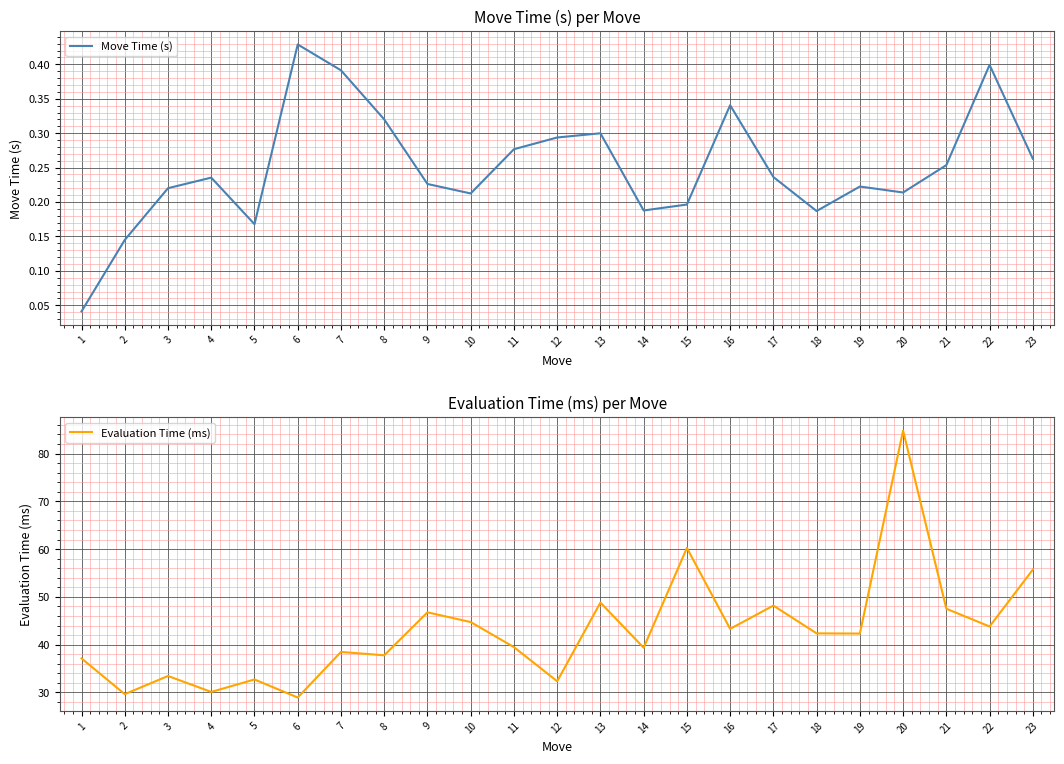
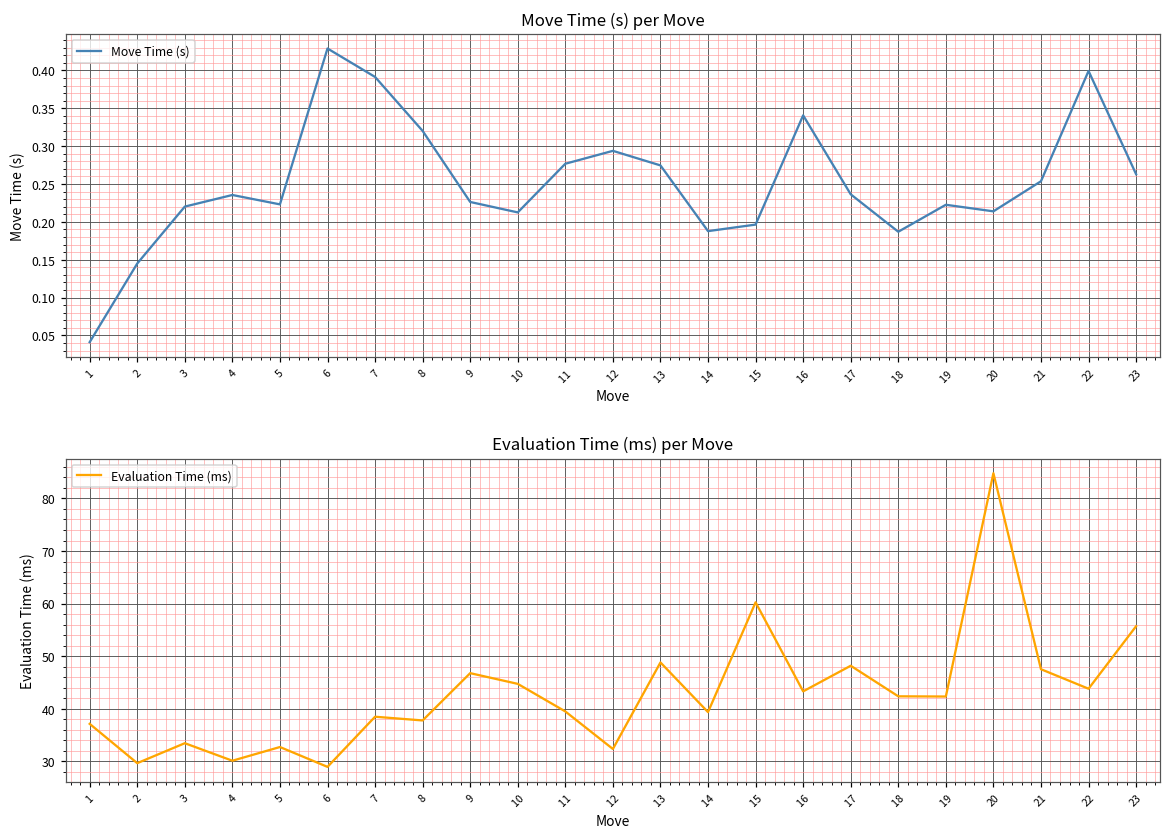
Move Time (s) per Move, 5: 0.17 -> 0.22
Move Time (s) per Move, 13: 0.30 -> 0.27
